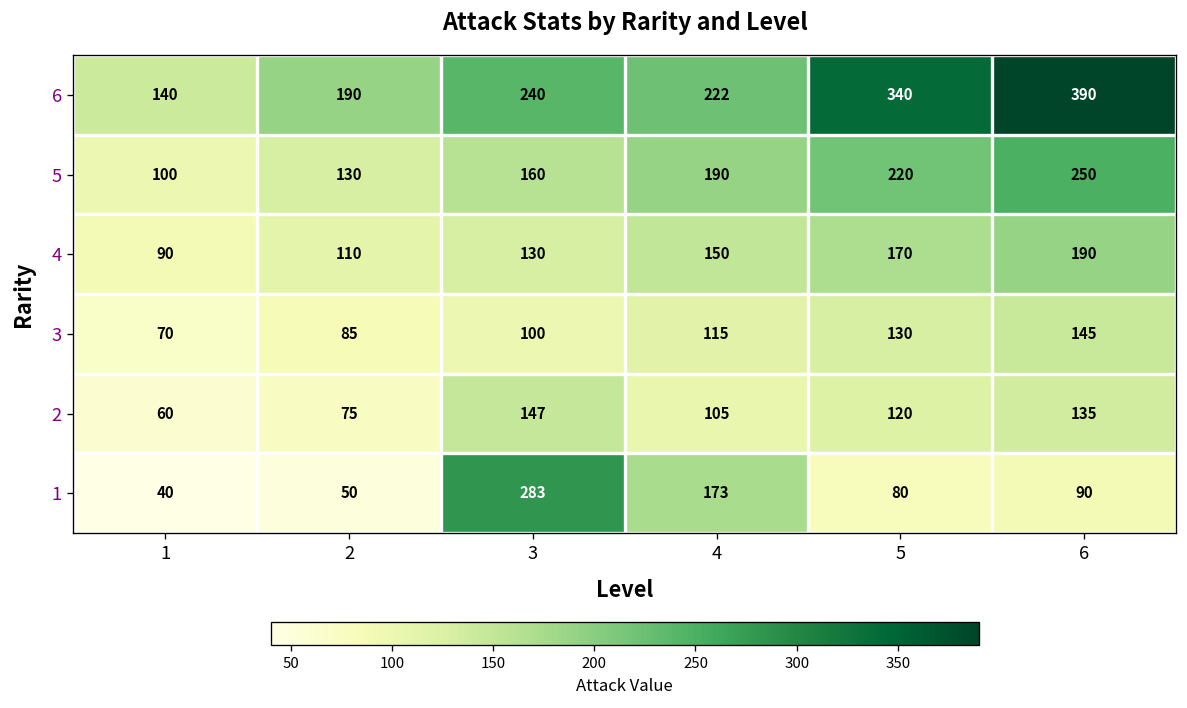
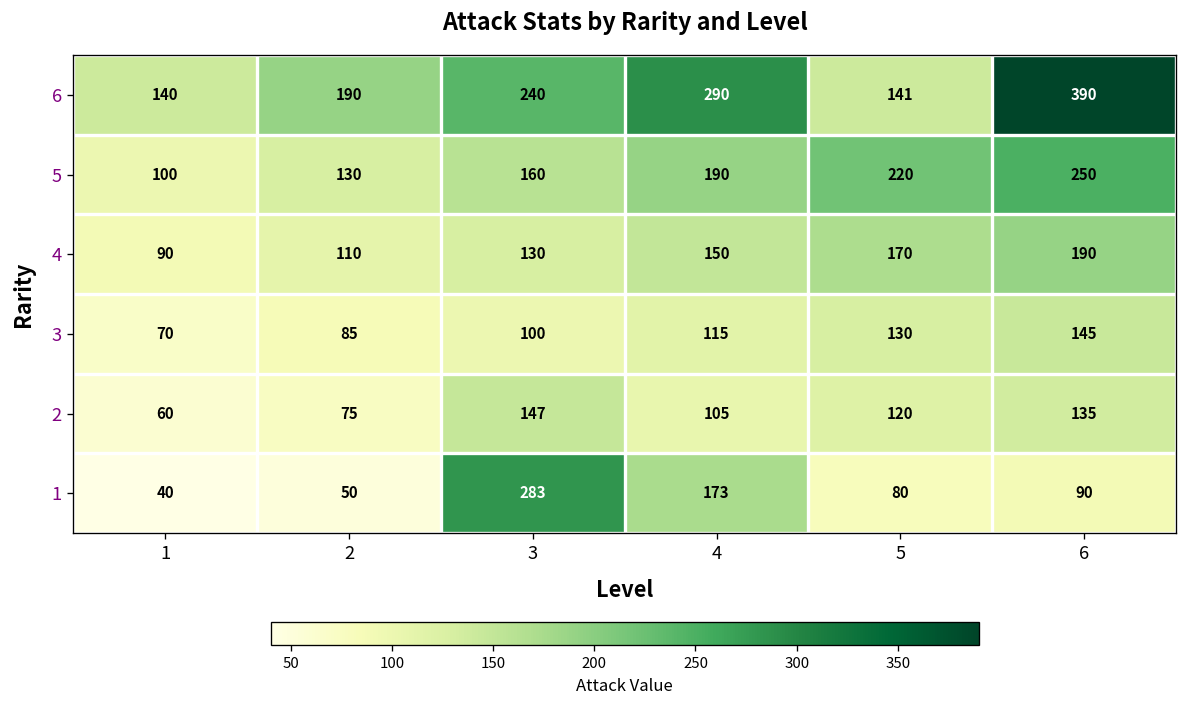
6, 4: 222 -> 290
6, 5: 340 -> 141
